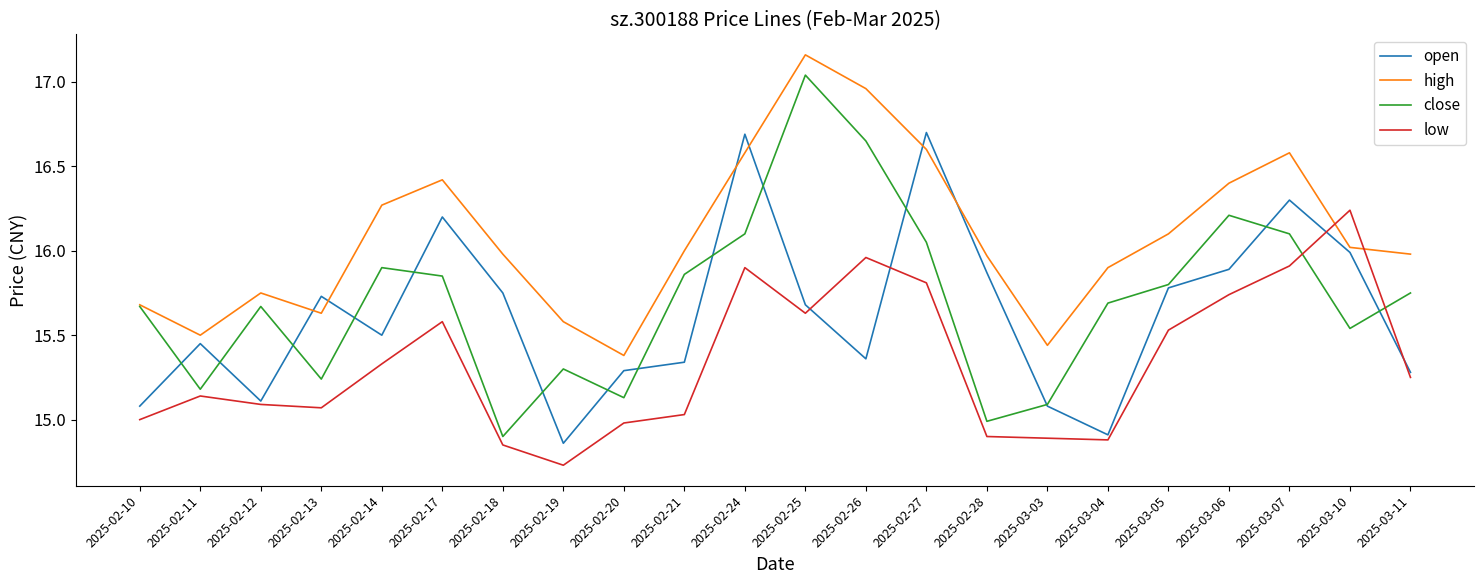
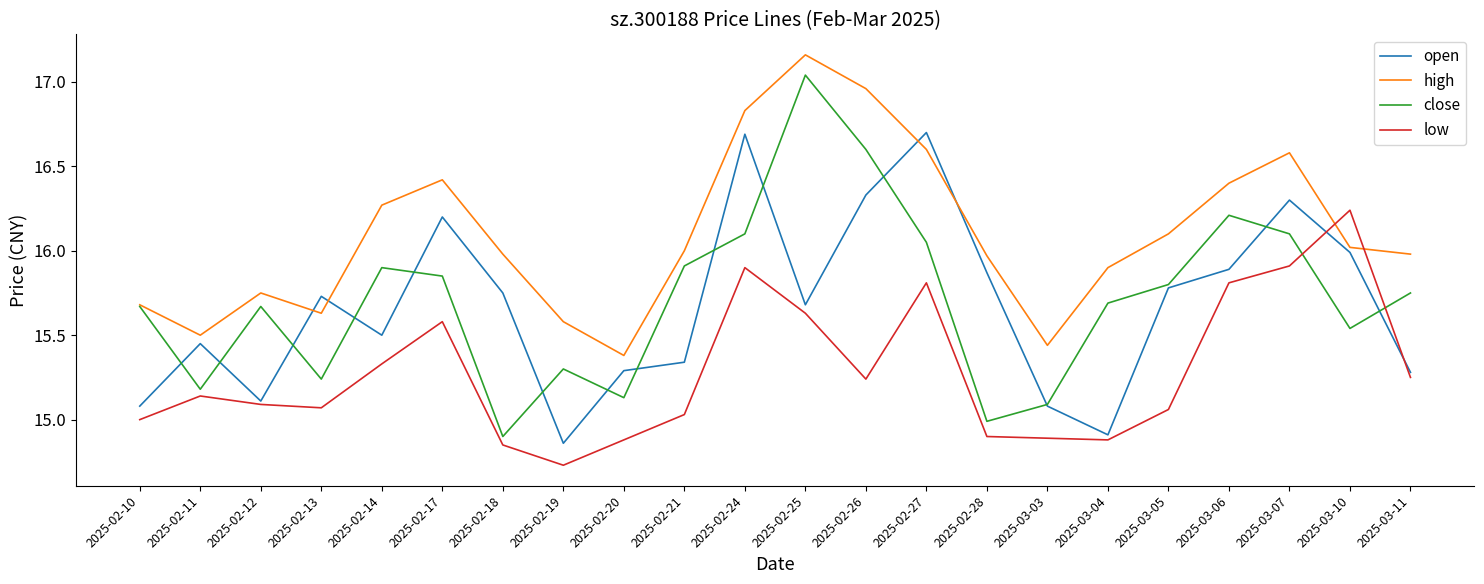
low, 2025-02-20: 14.98 -> 14.88
close, 2025-02-21: 15.86 -> 15.91
high, 2025-02-24: 16.58 -> 16.83
open, 2025-02-26: 15.36 -> 16.33
close, 2025-02-26: 16.65 -> 16.60
low, 2025-02-26: 15.96 -> 15.24
low, 2025-03-05: 15.53 -> 15.06
low, 2025-03-06: 15.74 -> 15.81
